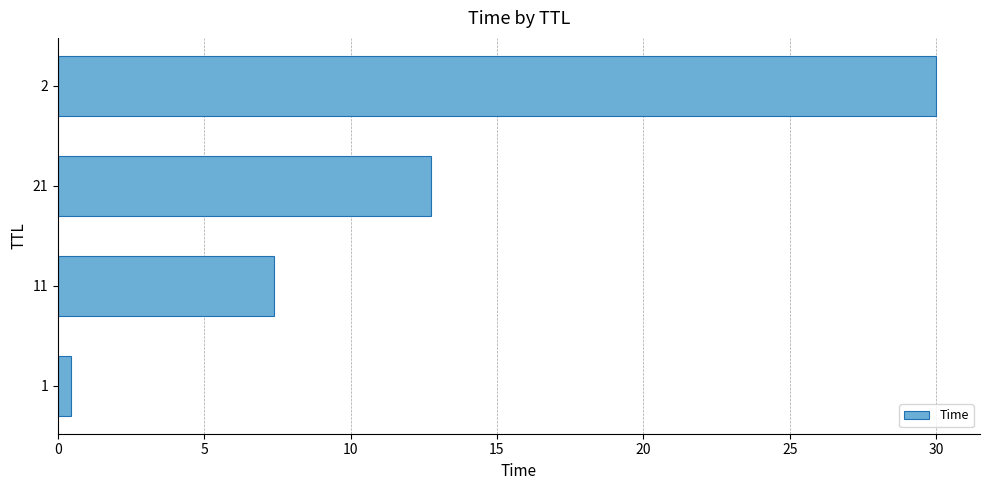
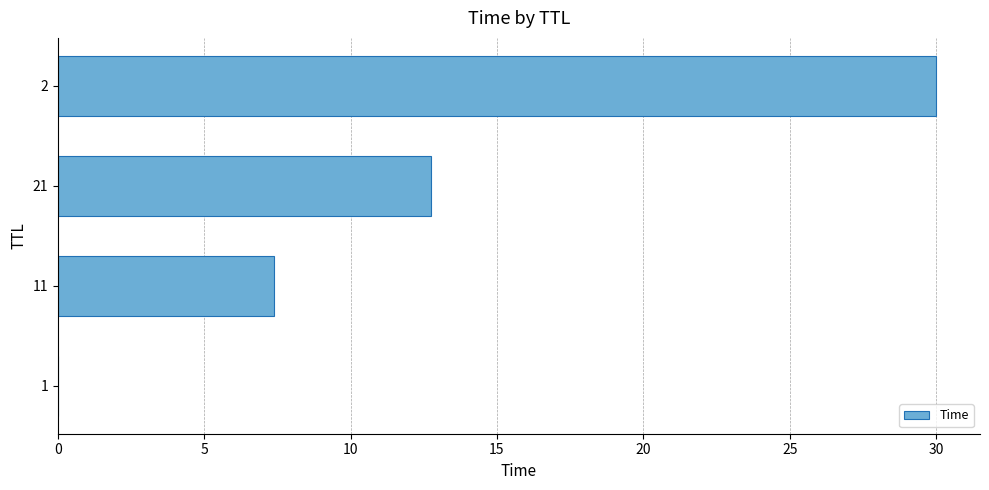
1: 0.5 -> 0.0
